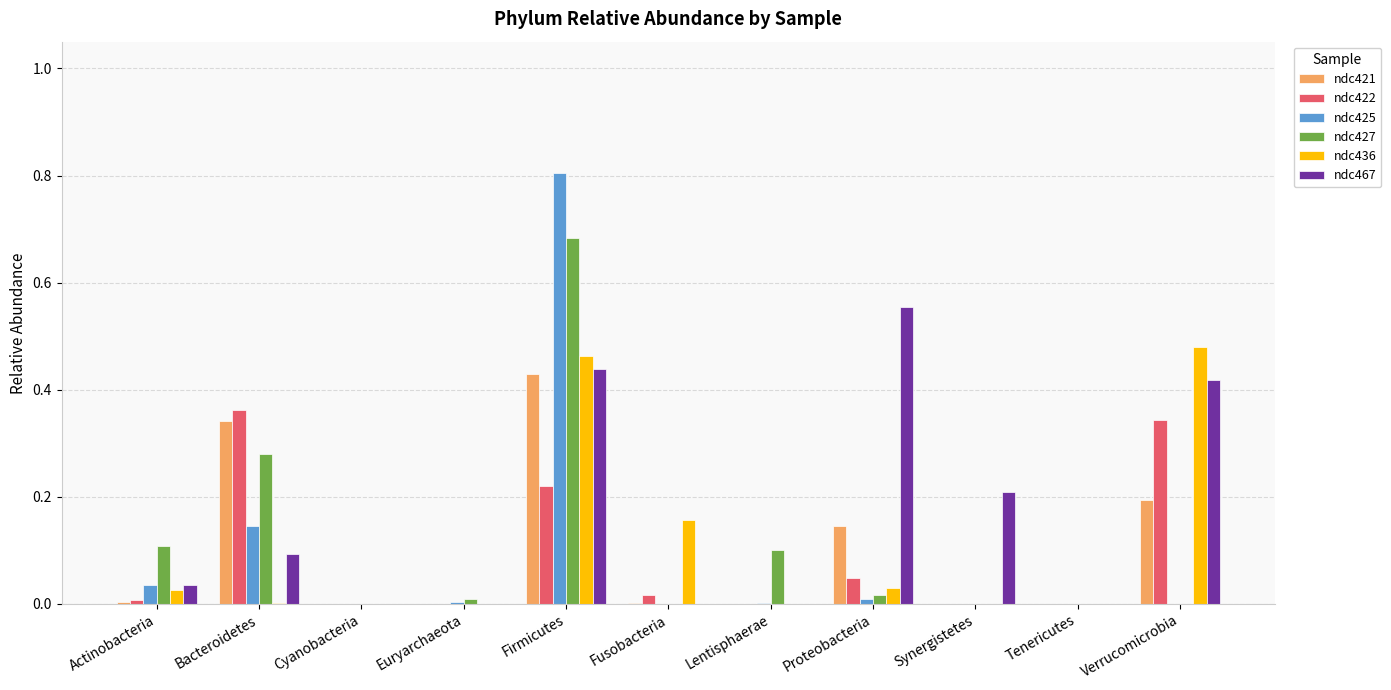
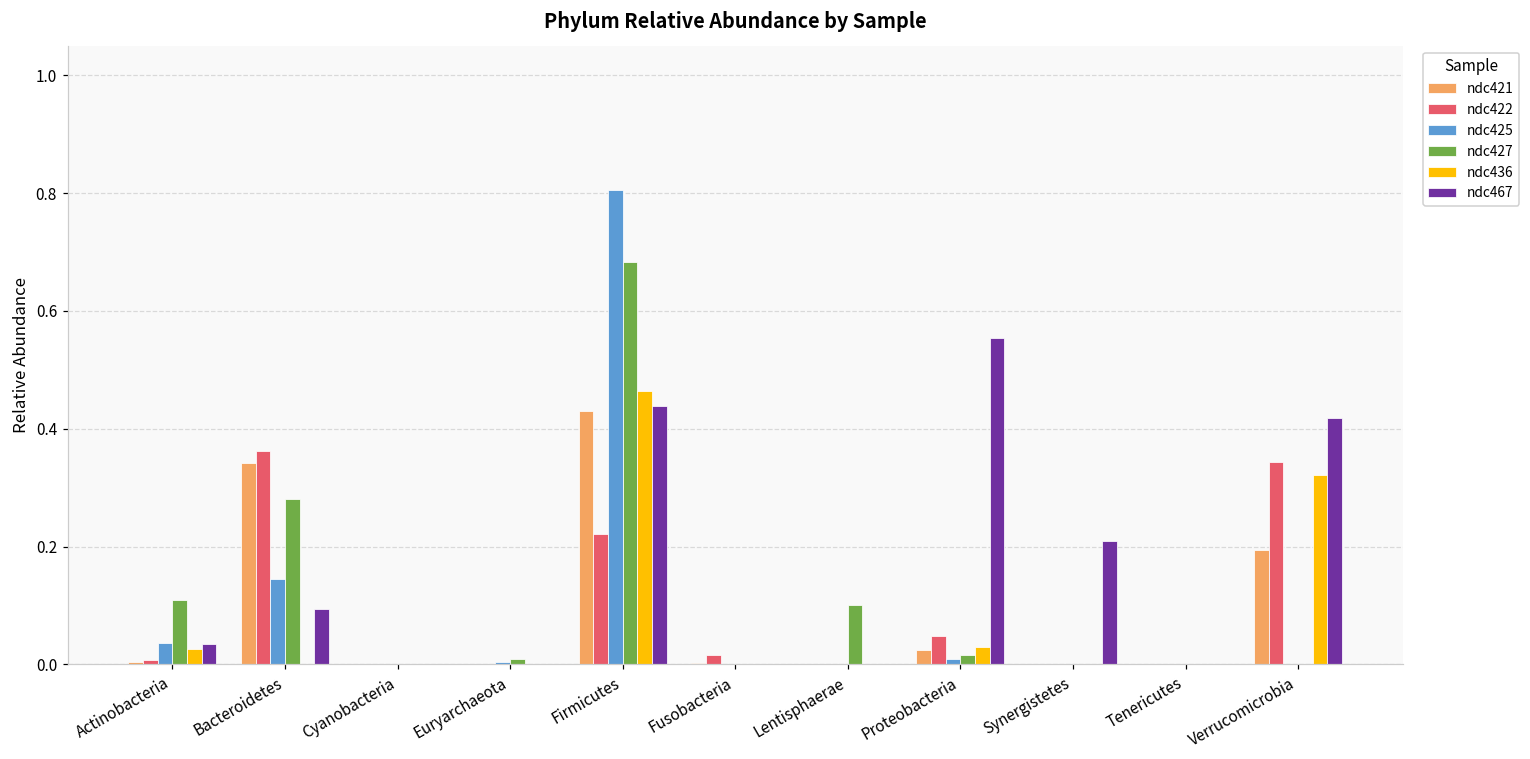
ndc436, Fusobacteria: 0.16 -> 0.00
ndc421, Proteobacteria: 0.15 -> 0.03
ndc436, Verrucomicrobia: 0.48 -> 0.32
